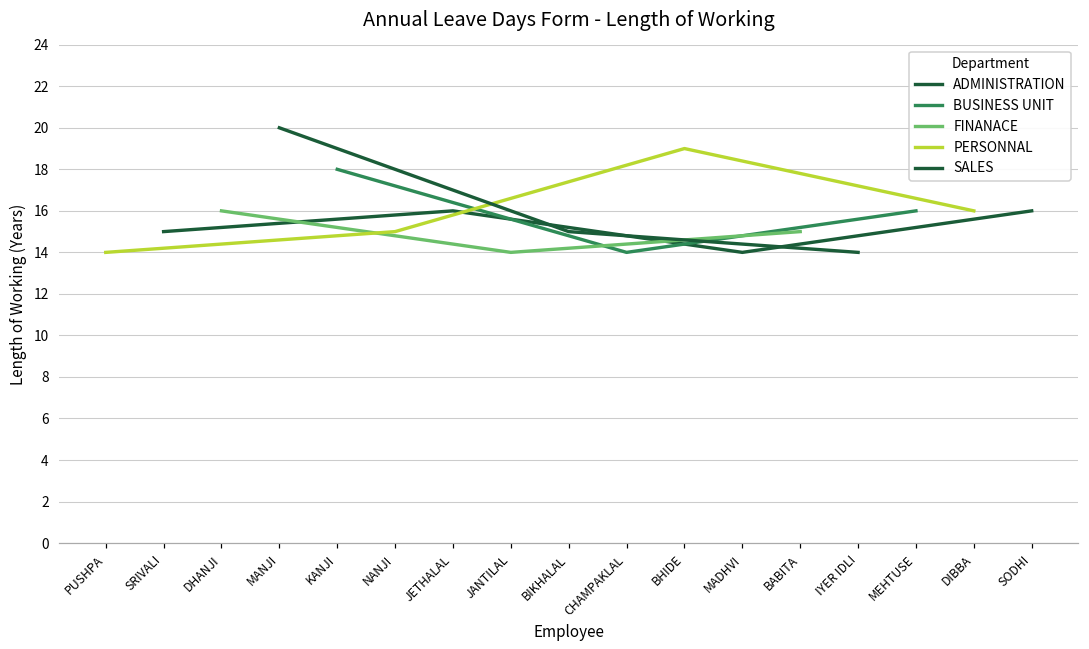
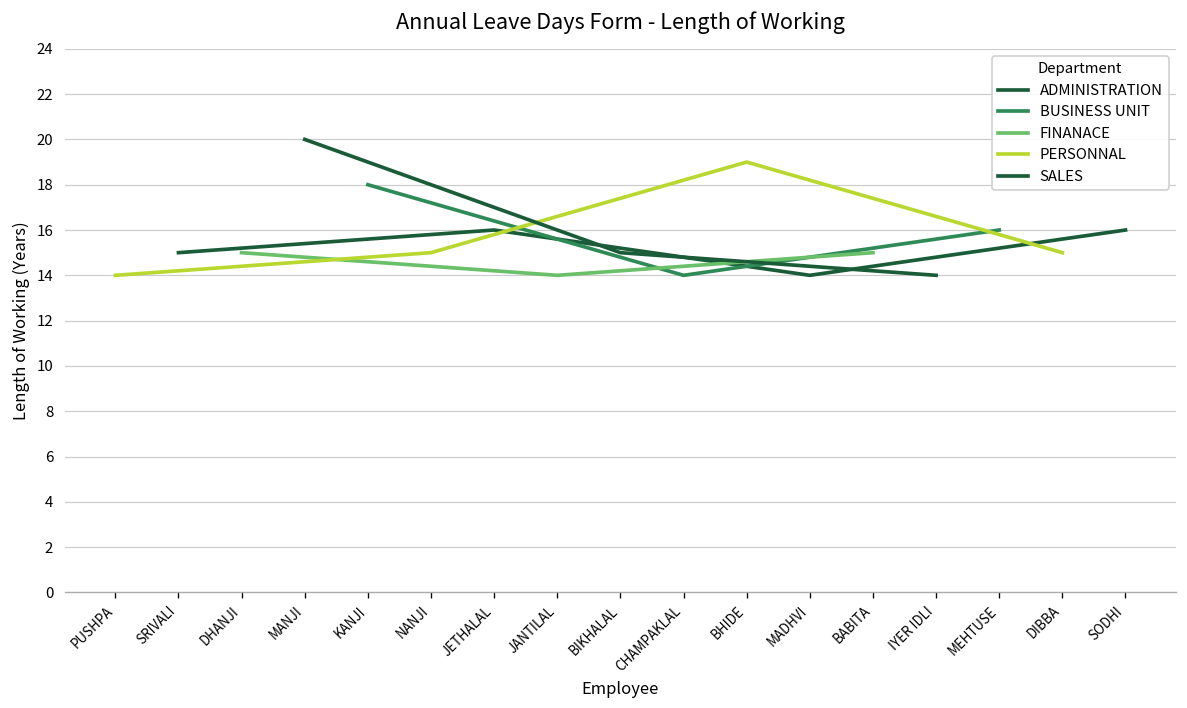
FINANACE, DHANJI: 16 -> 15
PERSONNAL, DIBBA: 16 -> 15
